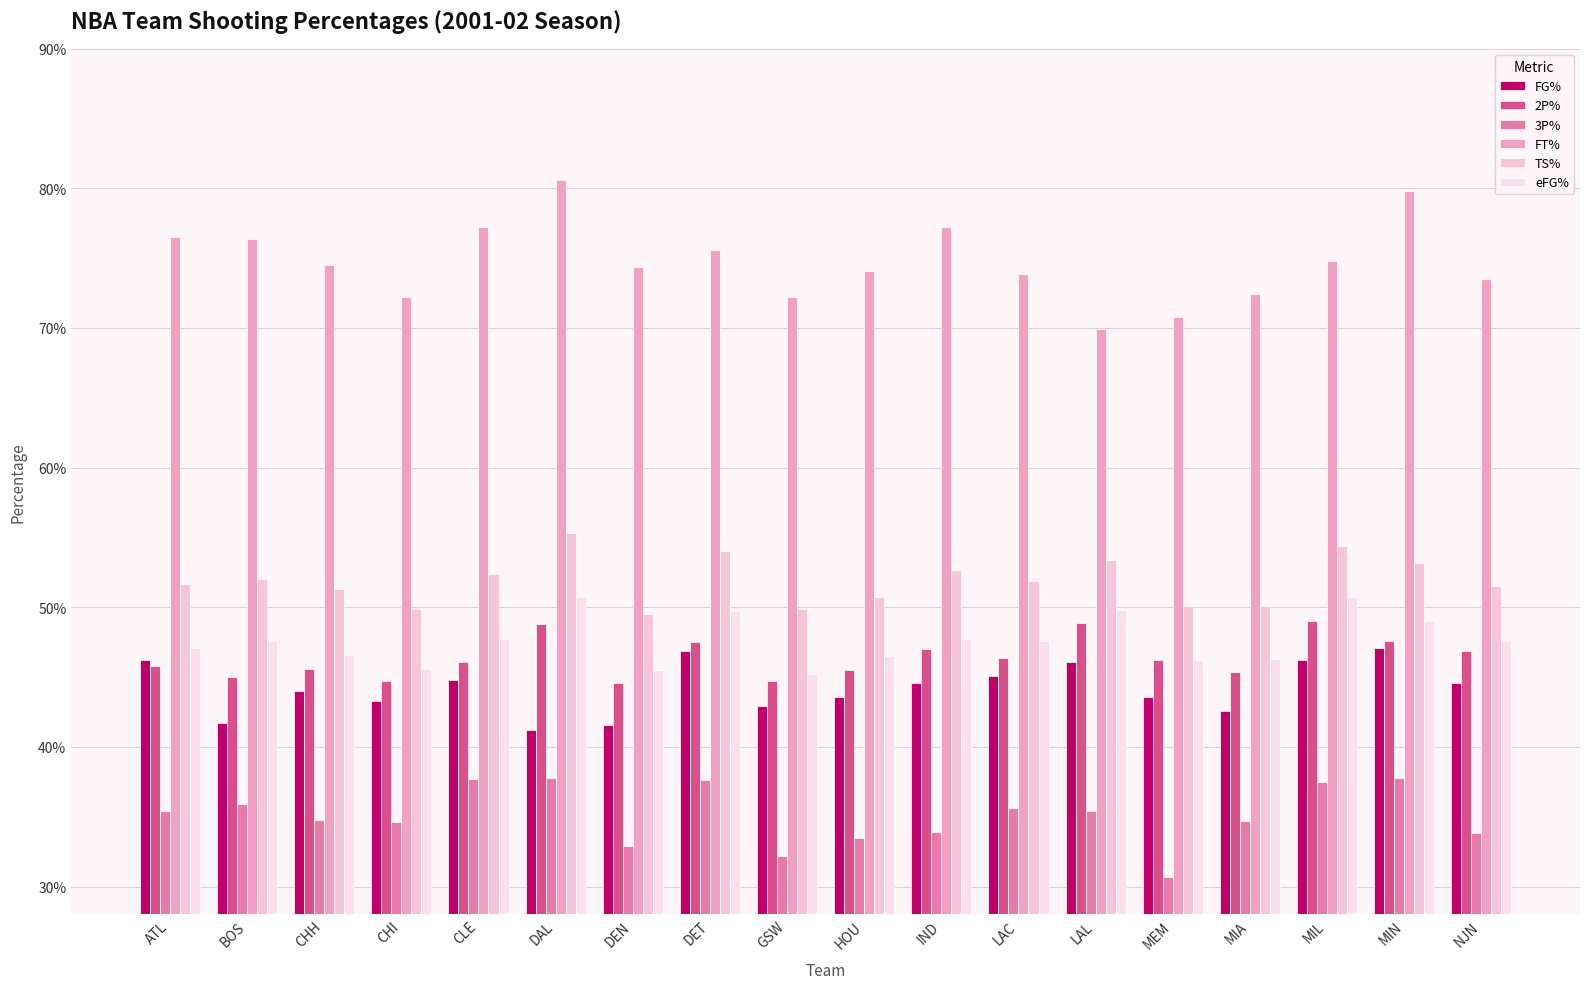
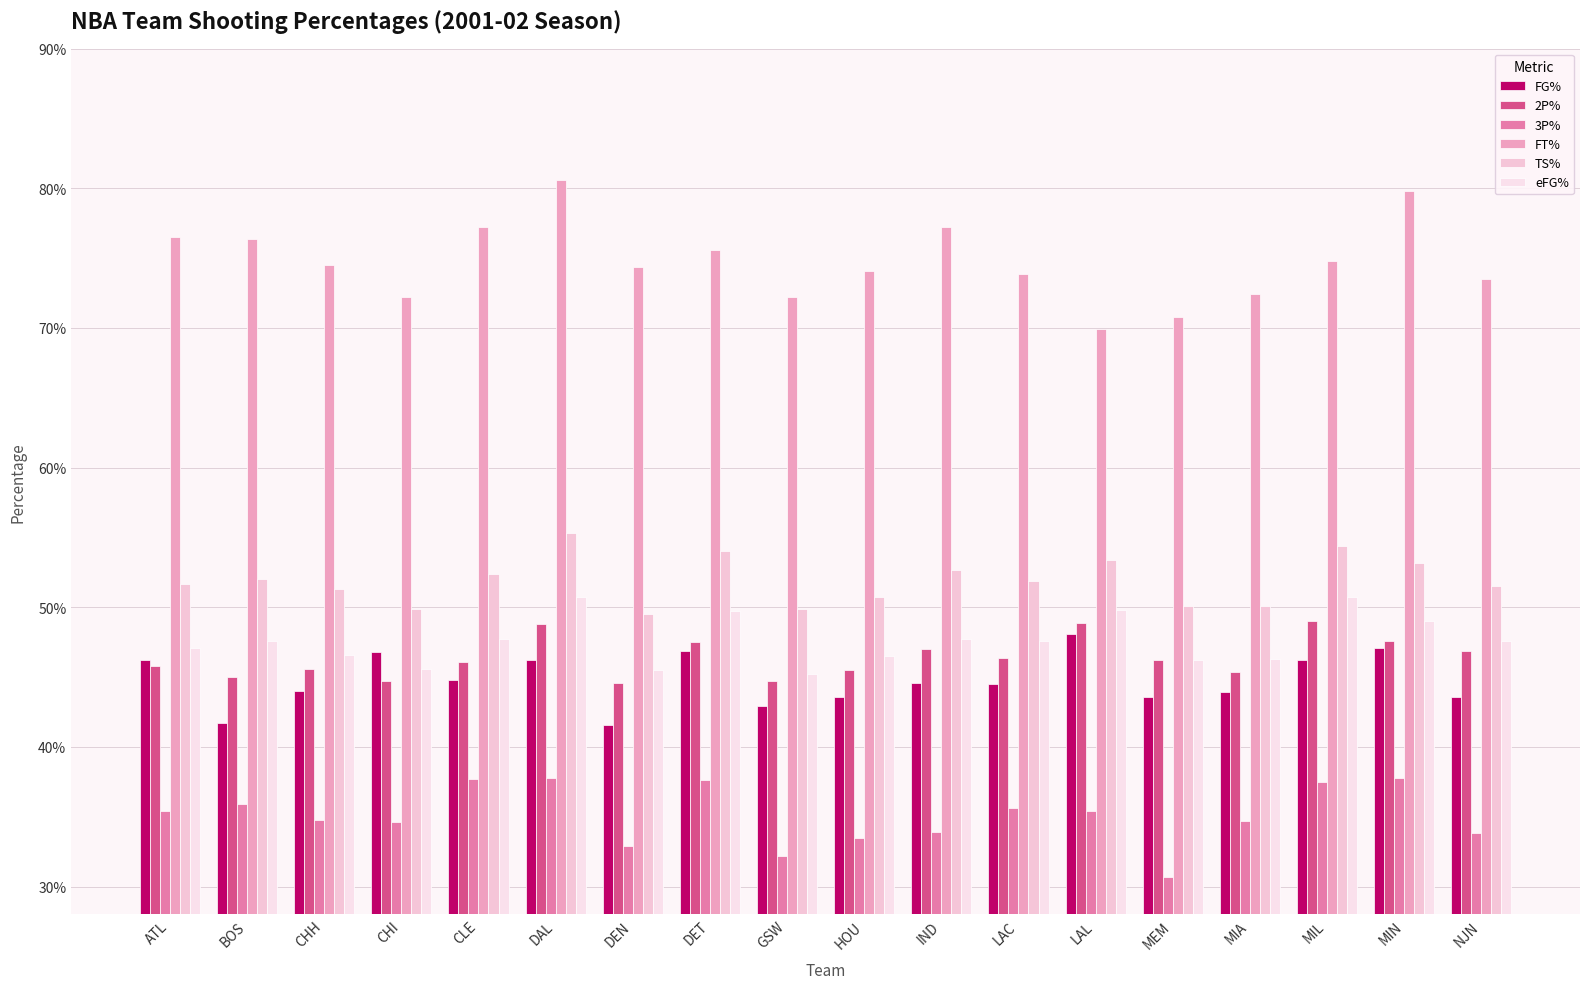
FG%, CHI: 43.3% -> 46.8%
FG%, DAL: 41.2% -> 46.2%
FG%, LAC: 45.1% -> 44.5%
FG%, LAL: 46.1% -> 48.1%
FG%, MIA: 42.6% -> 43.9%
FG%, NJN: 44.6% -> 43.6%
